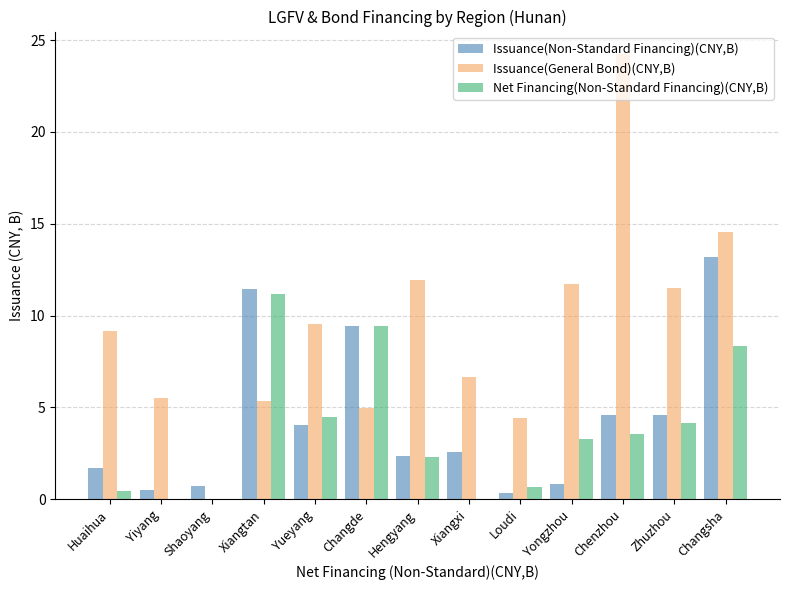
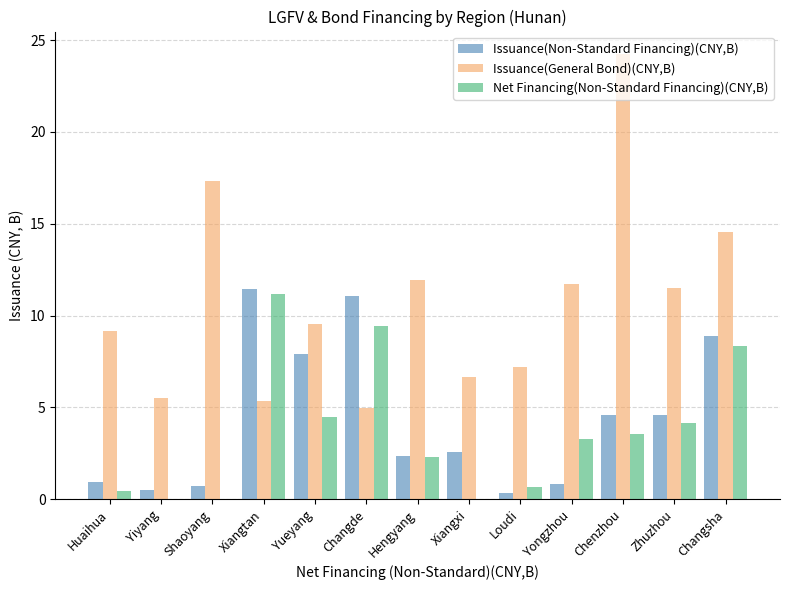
Issuance(Non-Standard Financing)(CNY,B), Huaihua: 1.7 -> 1.0
Issuance(General Bond)(CNY,B), Shaoyang: 0.0 -> 17.3
Issuance(Non-Standard Financing)(CNY,B), Yueyang: 4.0 -> 7.9
Issuance(Non-Standard Financing)(CNY,B), Changde: 9.4 -> 11.0
Issuance(General Bond)(CNY,B), Loudi: 4.4 -> 7.2
Issuance(Non-Standard Financing)(CNY,B), Changsha: 13.2 -> 8.9
